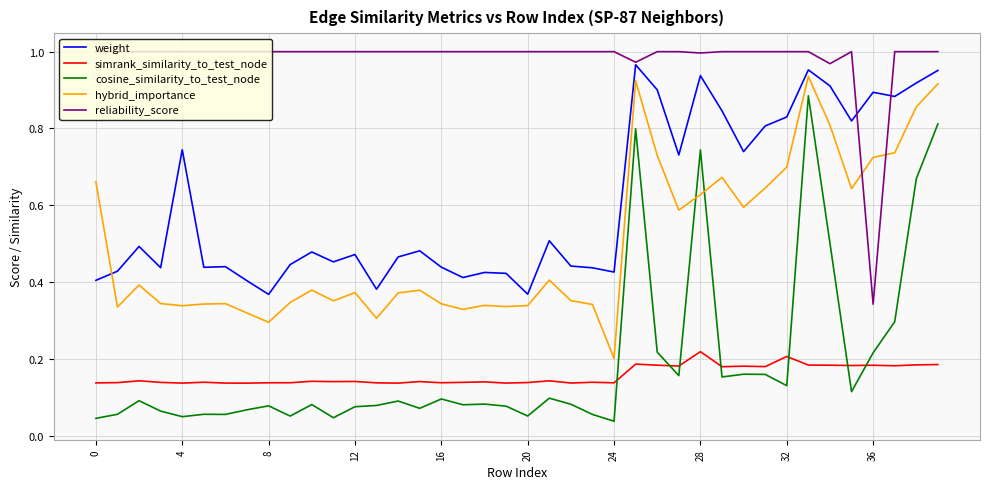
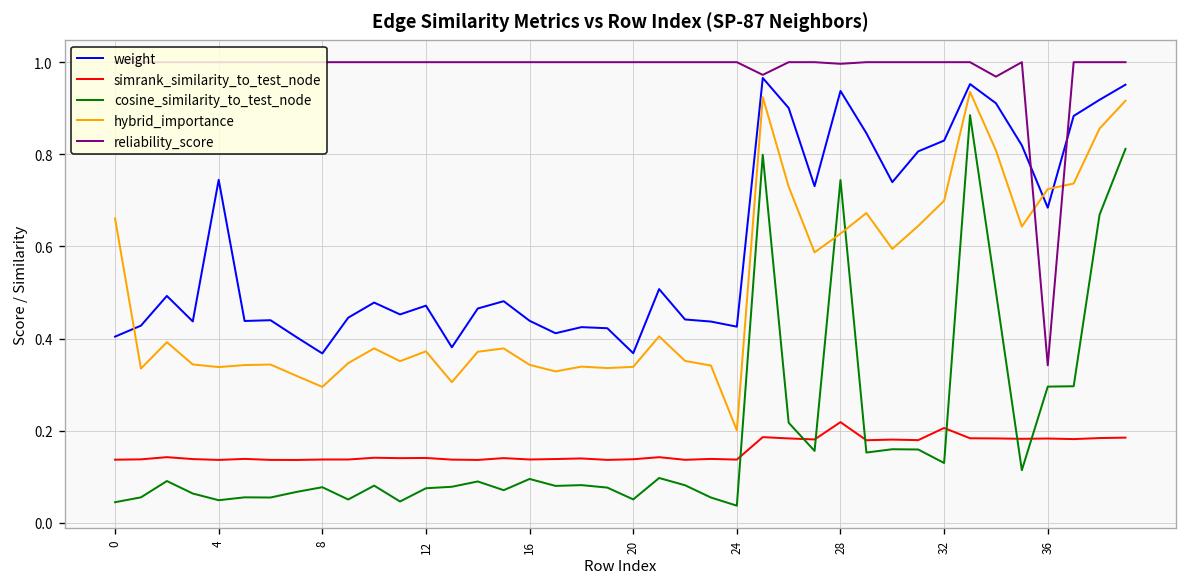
weight, 36: 0.89 -> 0.68
cosine_similarity_to_test_node, 36: 0.22 -> 0.30
